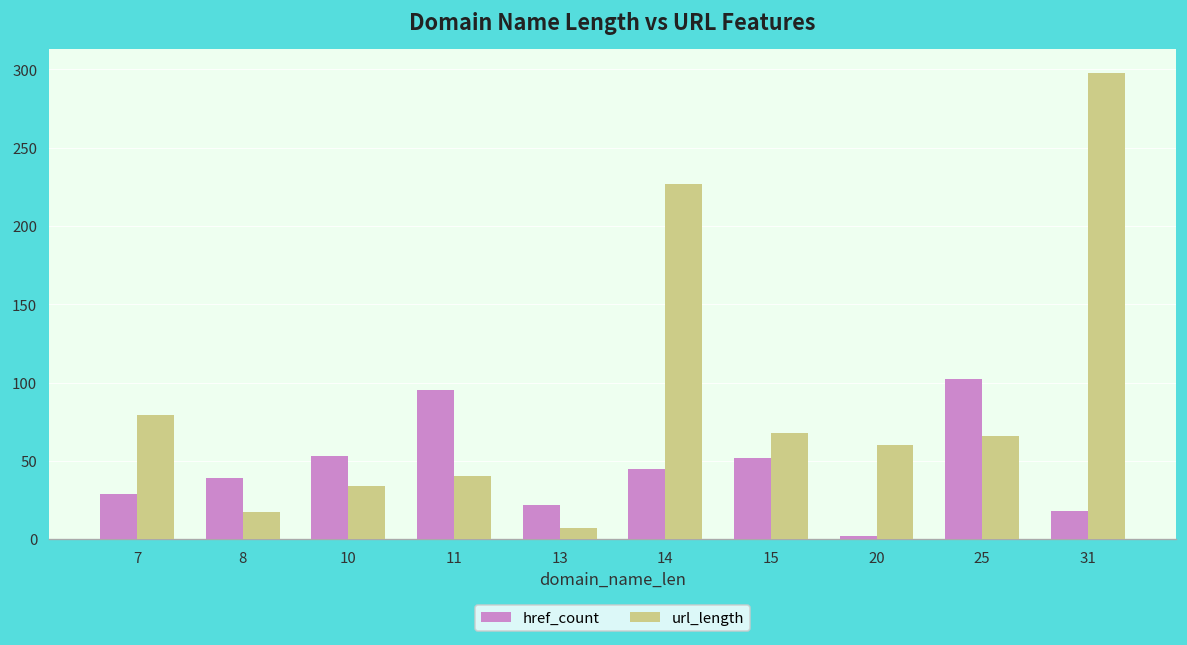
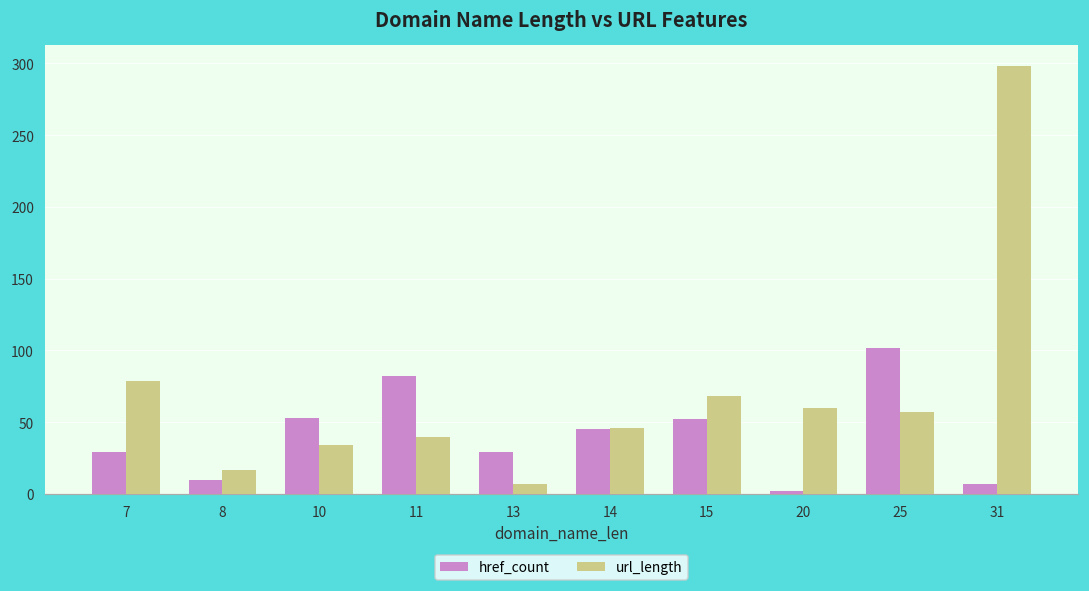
href_count, 8: 39 -> 10
href_count, 11: 95 -> 82
href_count, 13: 22 -> 29
url_length, 14: 227 -> 46
url_length, 25: 66 -> 57
href_count, 31: 18 -> 7
